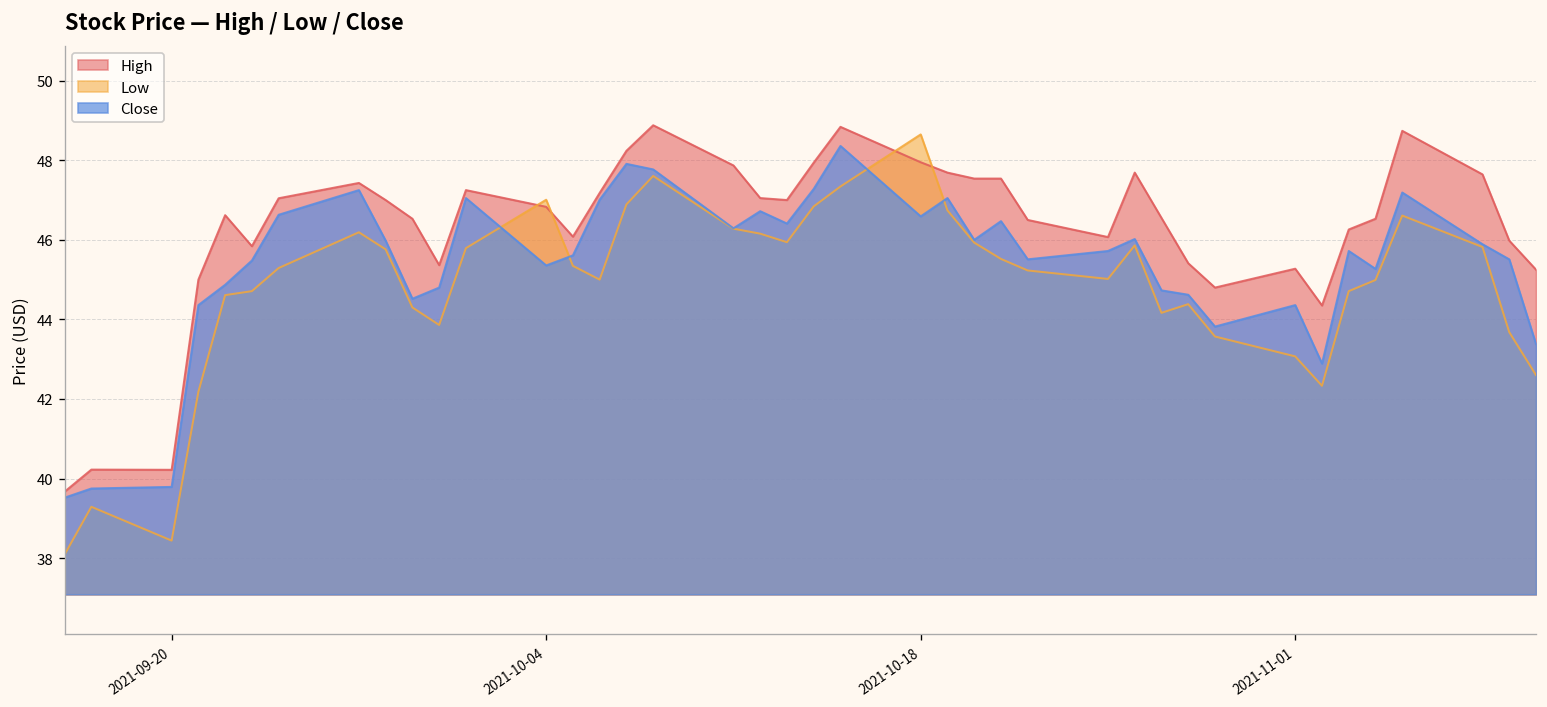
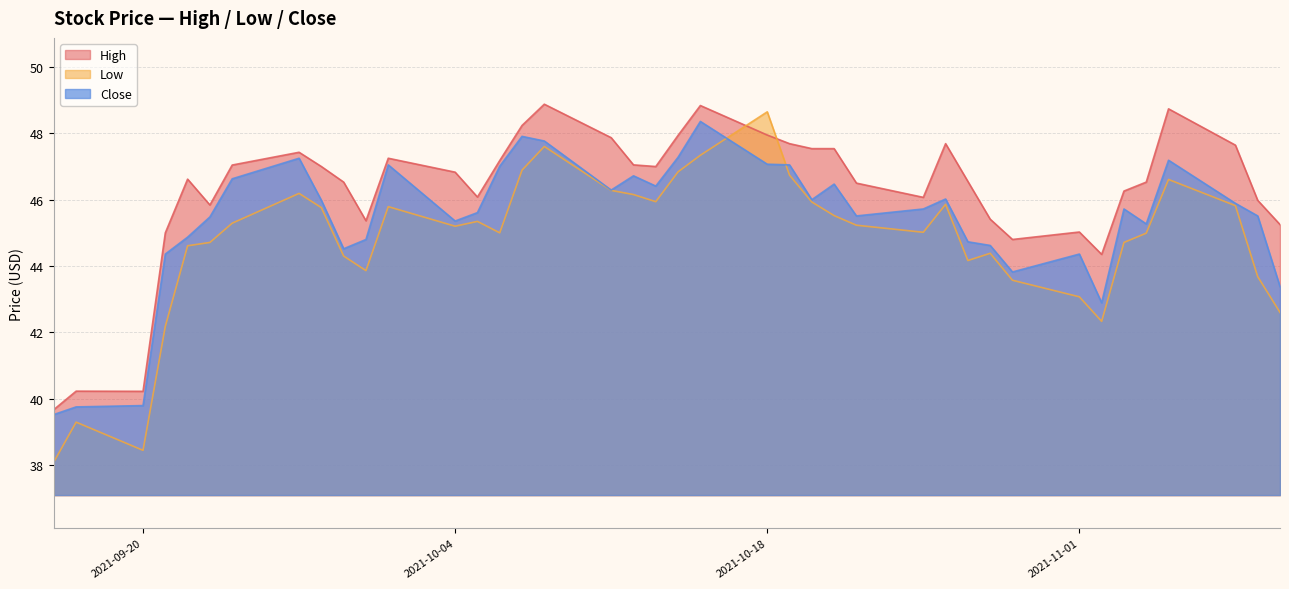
Low, 2021-10-04: 47.0 -> 45.2
Close, 2021-10-18: 46.6 -> 47.1
High, 2021-11-01: 45.3 -> 45.0
